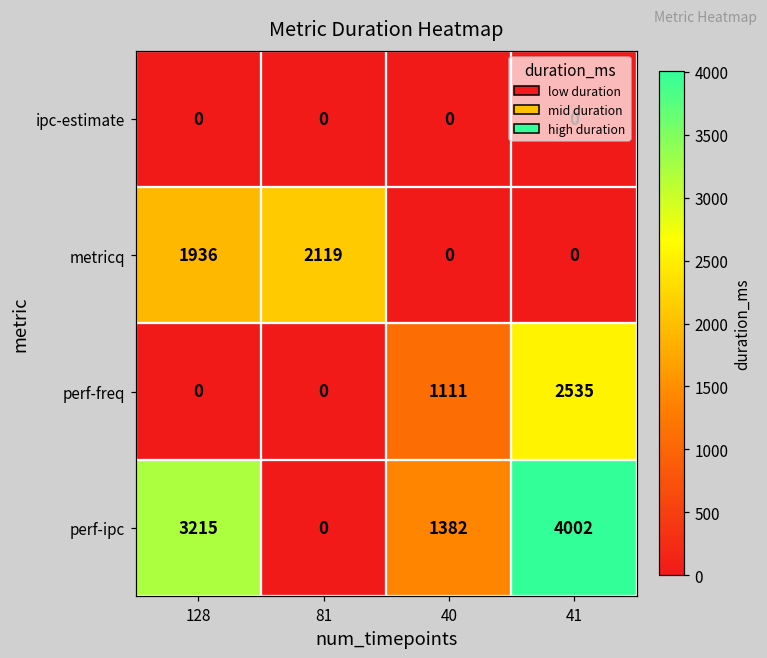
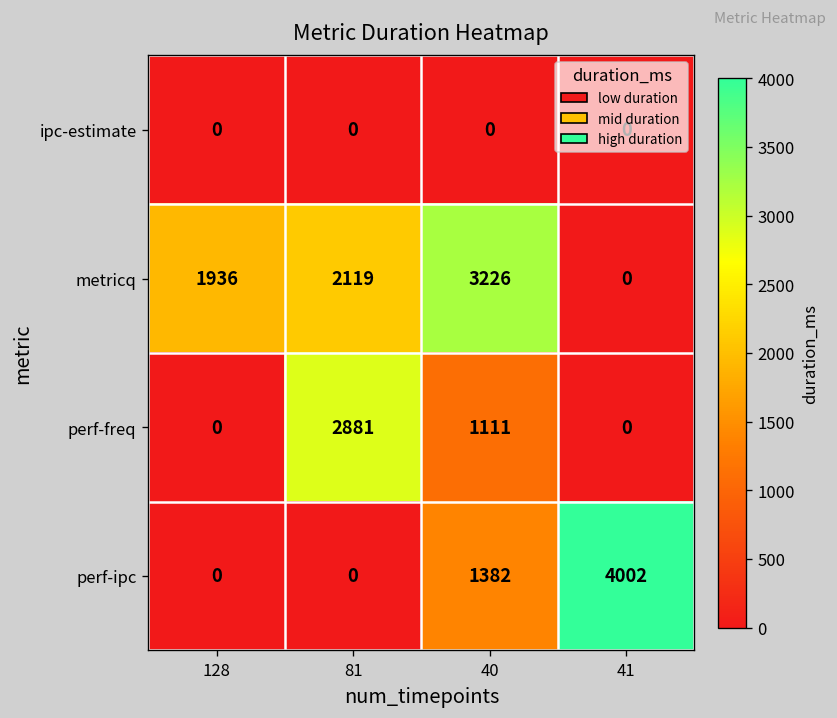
metricq, 40: 0 -> 3226
perf-freq, 81: 0 -> 2881
perf-freq, 41: 2535 -> 0
perf-ipc, 128: 3215 -> 0
